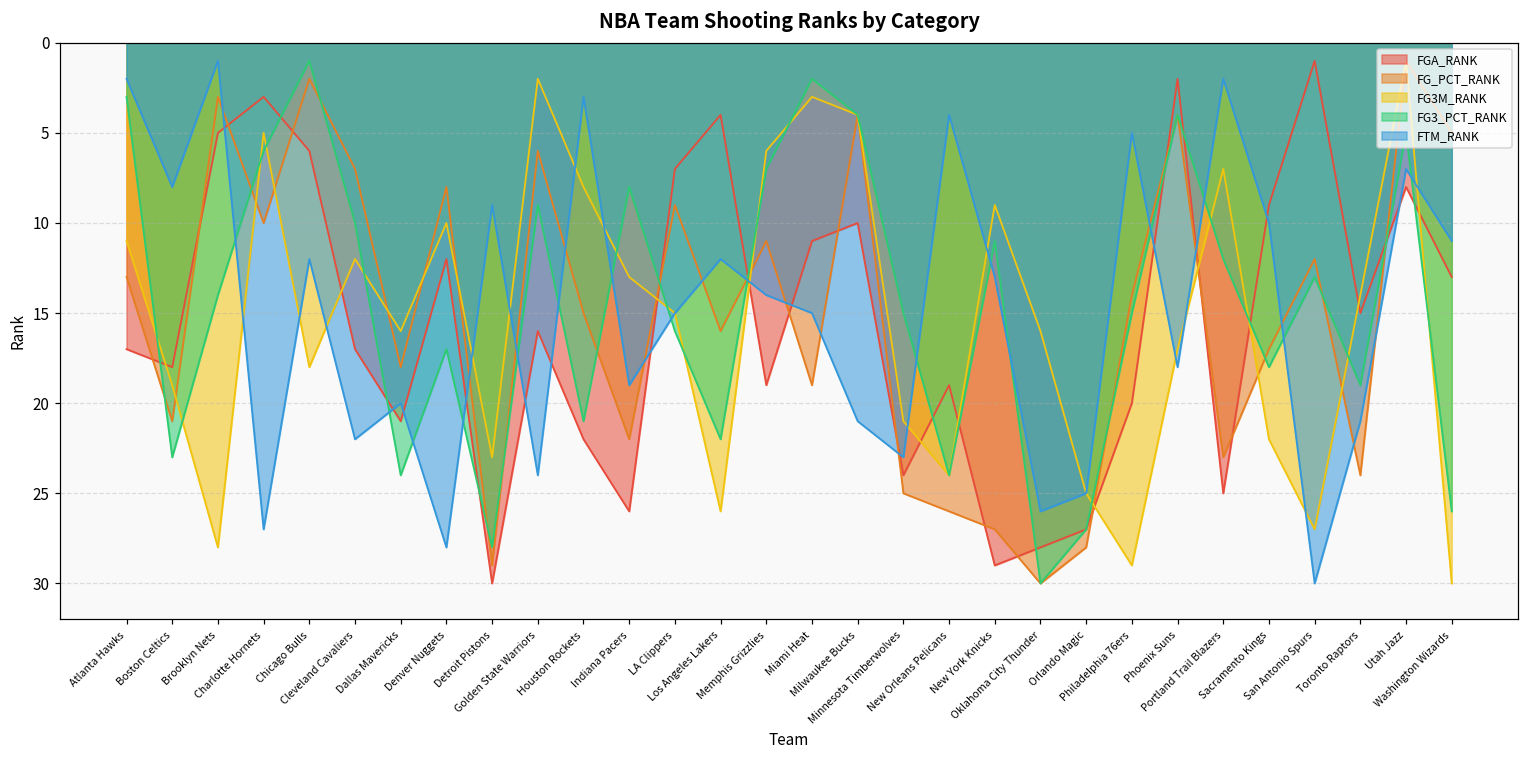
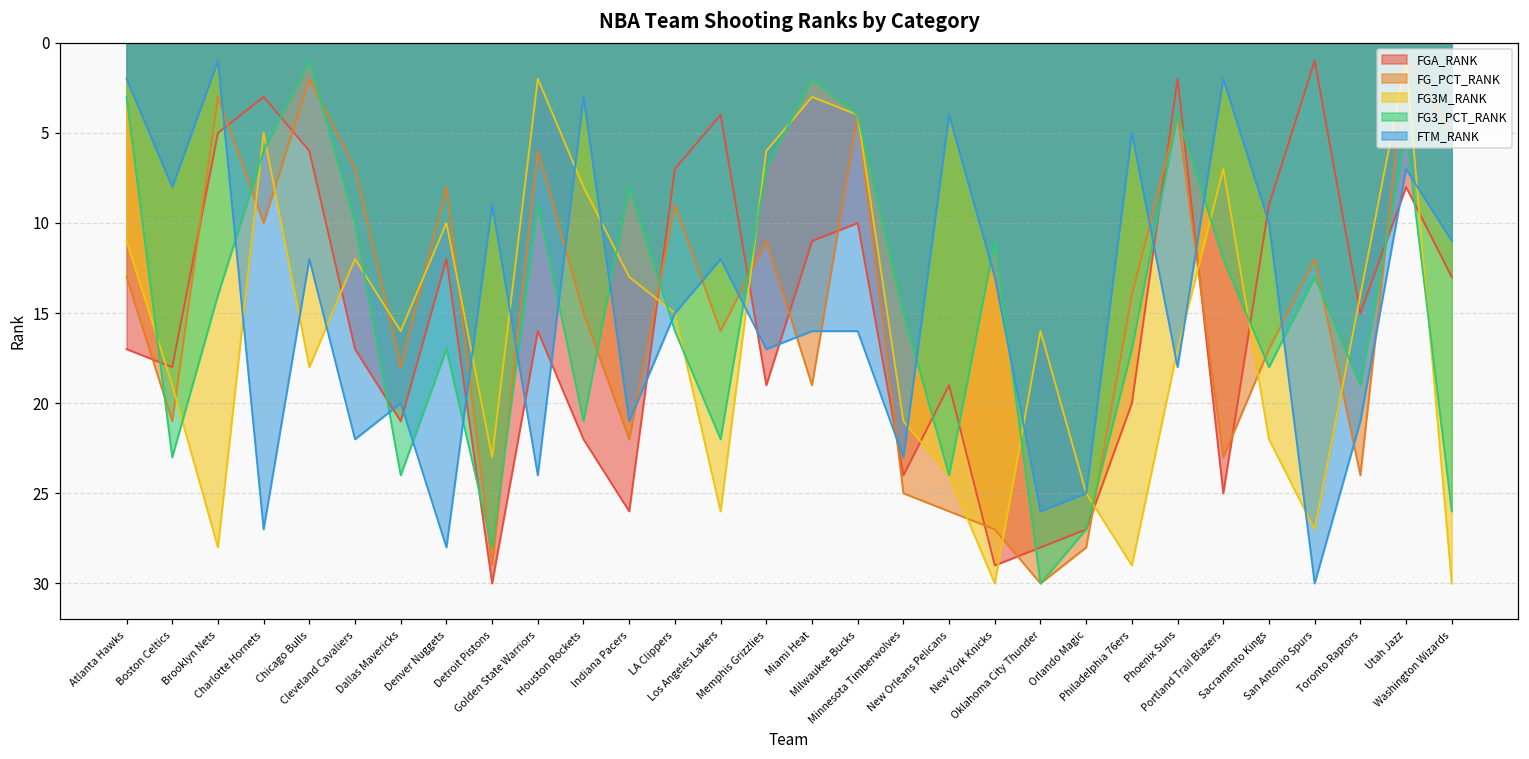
FTM_RANK, Indiana Pacers: 19 -> 21
FTM_RANK, Memphis Grizzlies: 14 -> 17
FTM_RANK, Miami Heat: 15 -> 16
FTM_RANK, Milwaukee Bucks: 21 -> 16
FG3M_RANK, New York Knicks: 9 -> 30
FG3_PCT_RANK, Philadelphia 76ers: 15 -> 17
